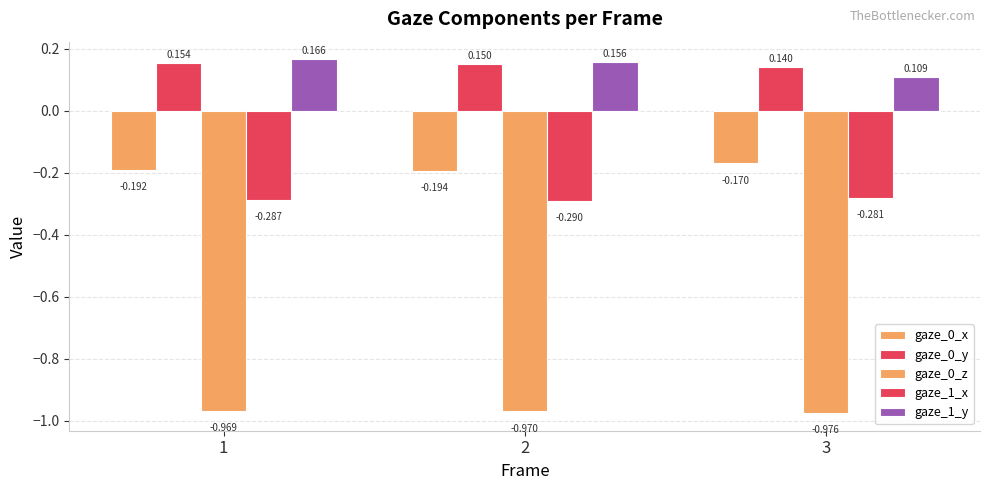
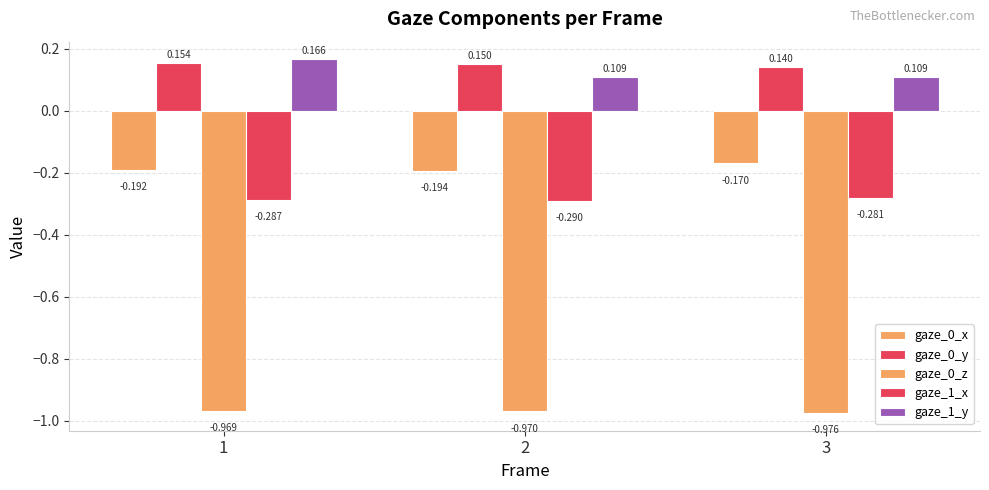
gaze_1_y, 2: 0.156 -> 0.109
